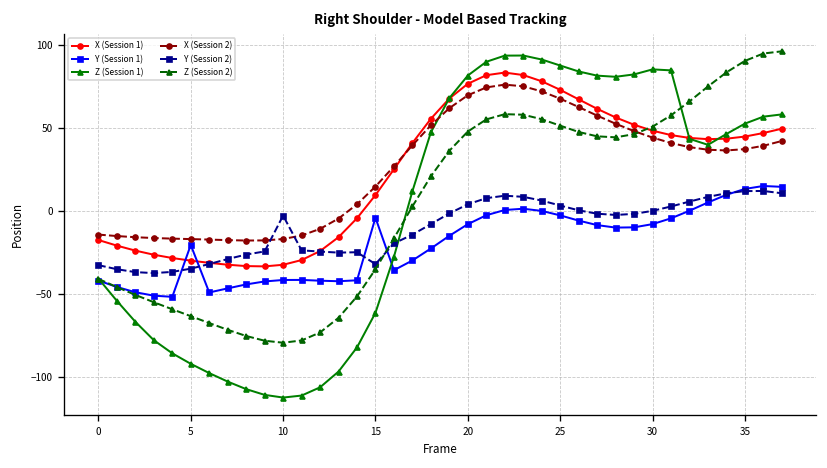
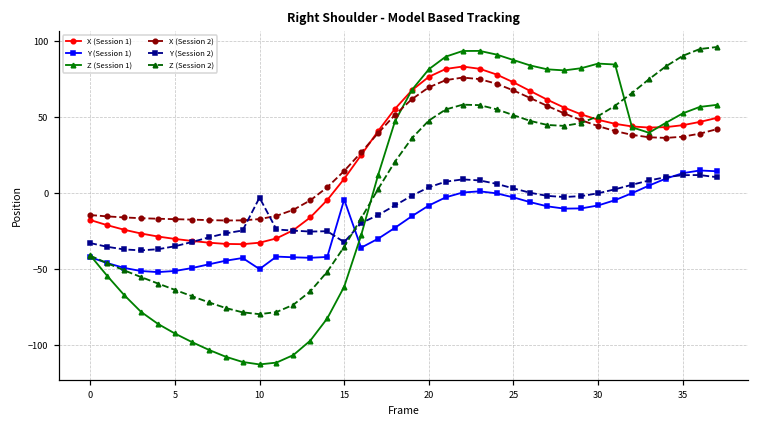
Y (Session 1), 5: -21 -> -51
Y (Session 1), 10: -42 -> -50
